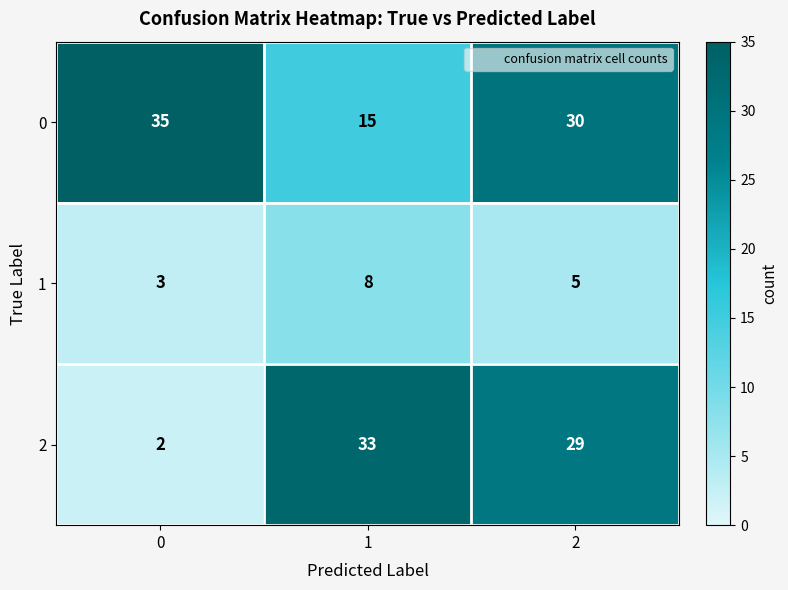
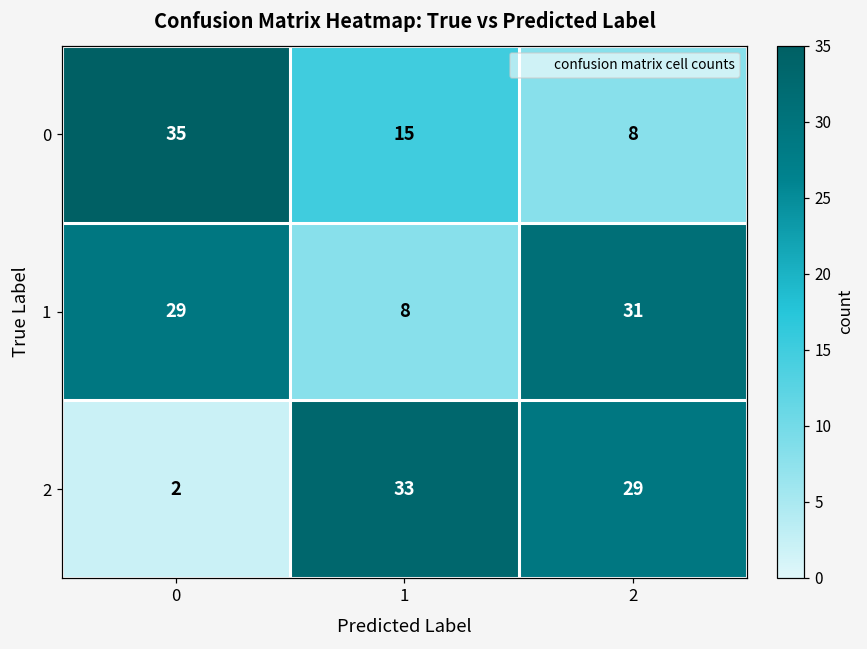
0, 2: 30 -> 8
1, 0: 3 -> 29
1, 2: 5 -> 31
